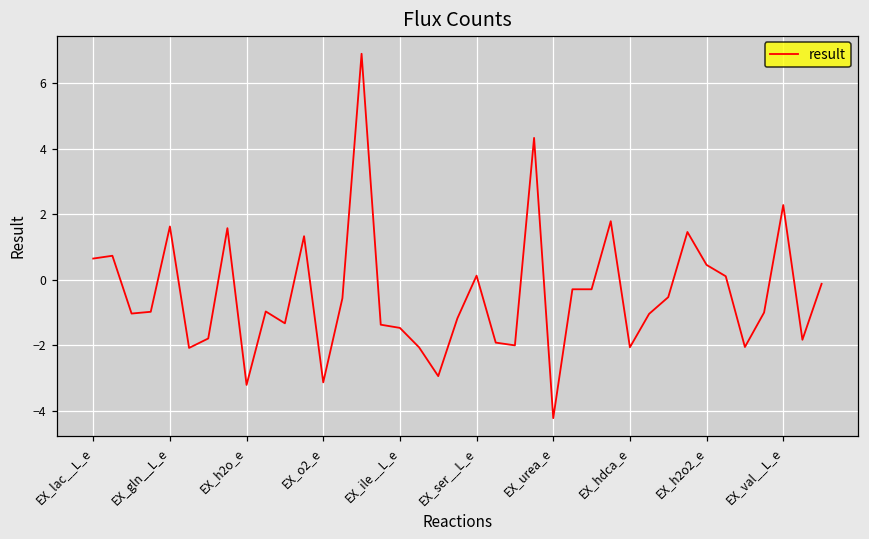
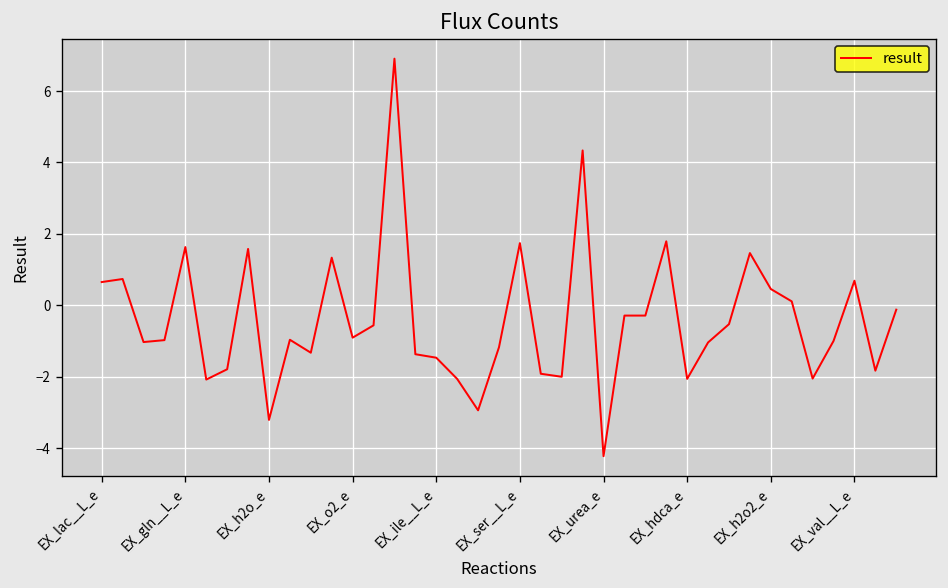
EX_o2_e: -3.1 -> -0.9
EX_ser__L_e: 0.1 -> 1.7
EX_val__L_e: 2.3 -> 0.7
